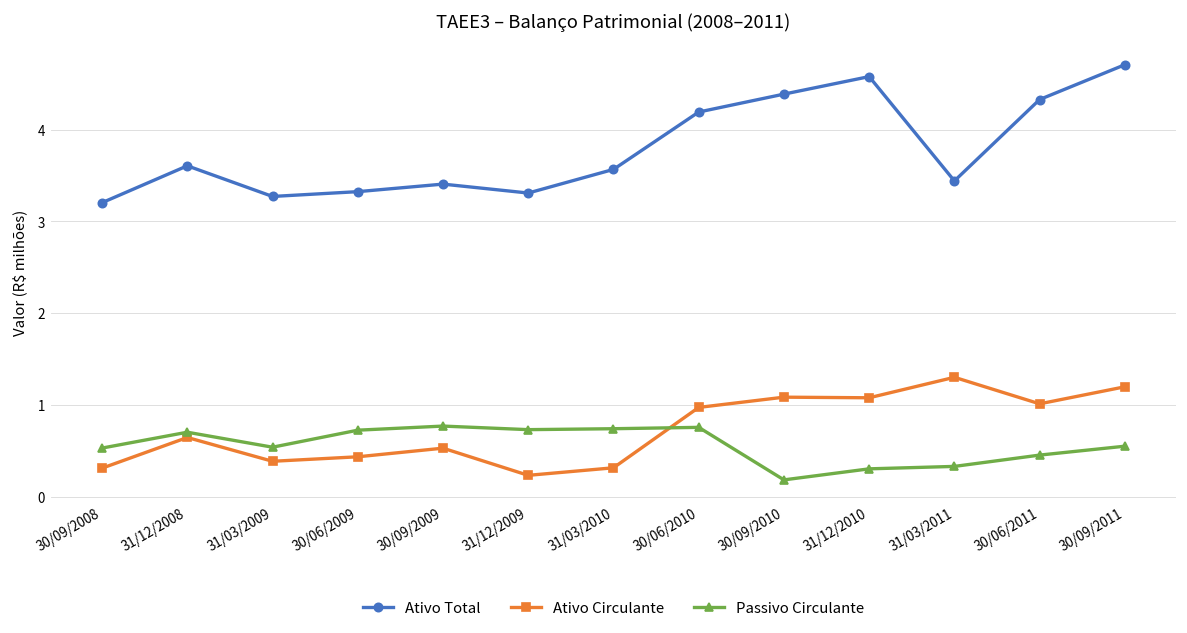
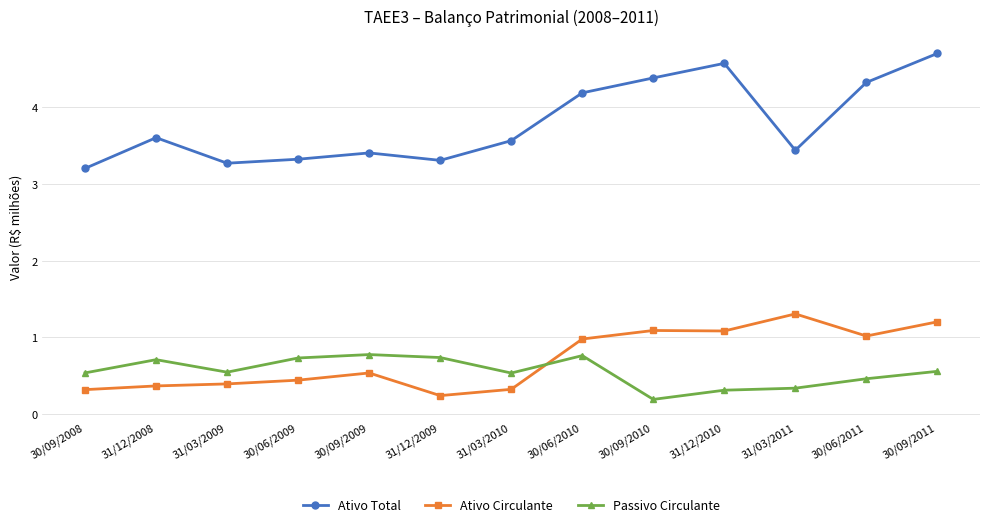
Ativo Circulante, 31/12/2008: 0.6 -> 0.4
Passivo Circulante, 31/03/2010: 0.7 -> 0.5
